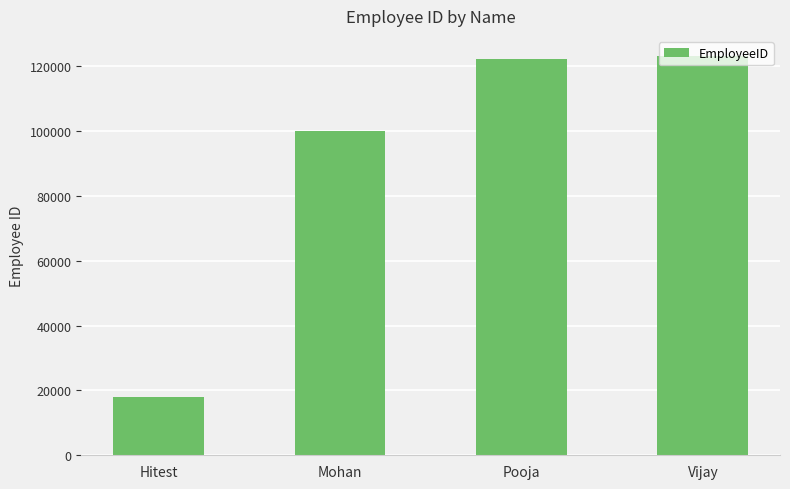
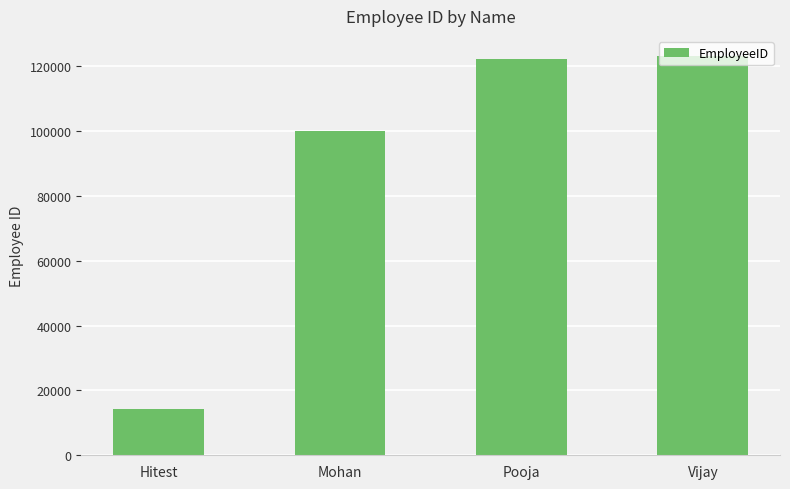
Hitest: 18000 -> 14000
